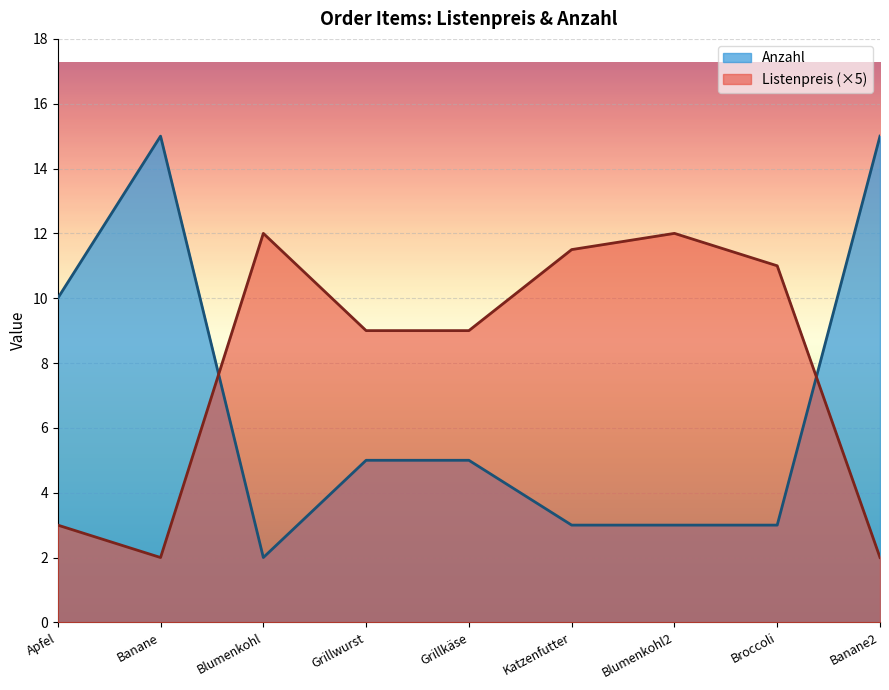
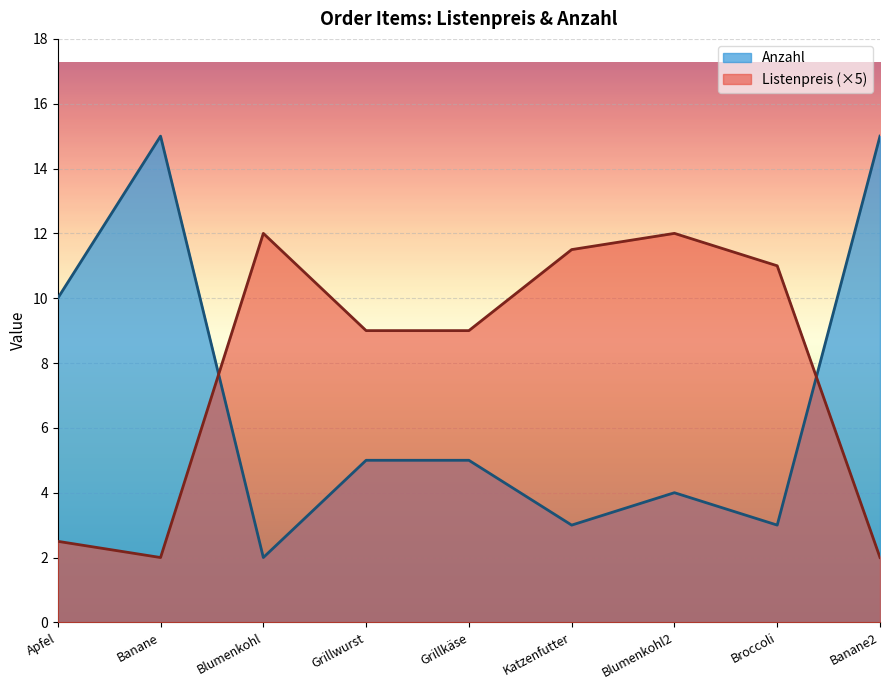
Listenpreis (×5), Apfel: 3.0 -> 2.5
Anzahl, Blumenkohl2: 3 -> 4
